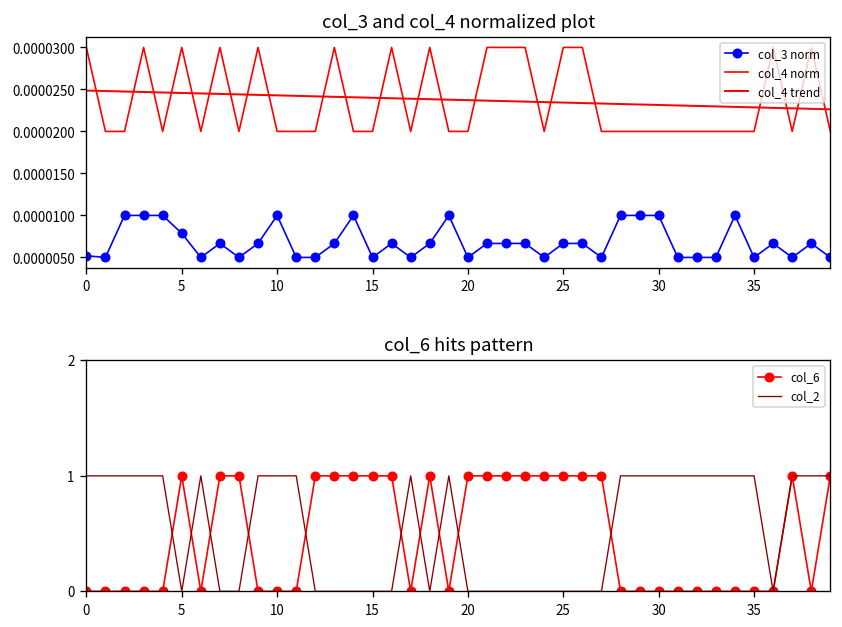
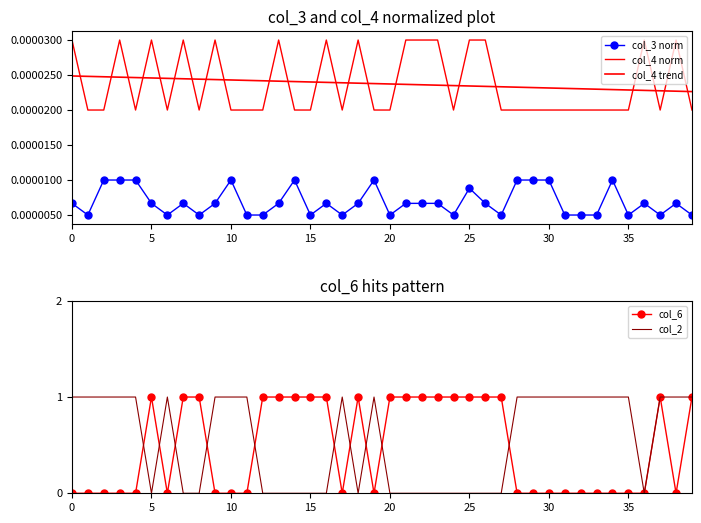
col_3 and col_4 normalized plot, col_3 norm, 0: 0.000005 -> 0.000007
col_3 and col_4 normalized plot, col_3 norm, 5: 0.000008 -> 0.000007
col_3 and col_4 normalized plot, col_3 norm, 25: 0.000007 -> 0.000009
